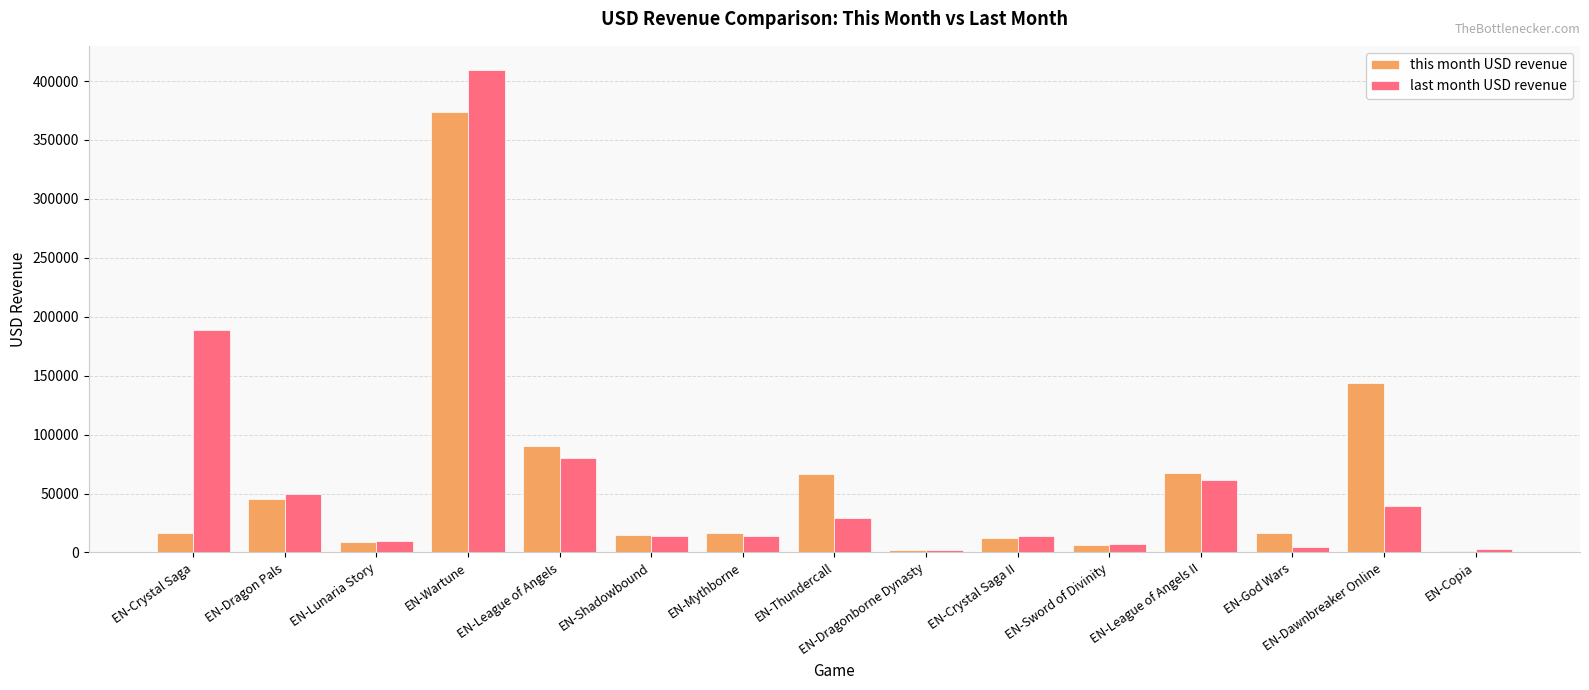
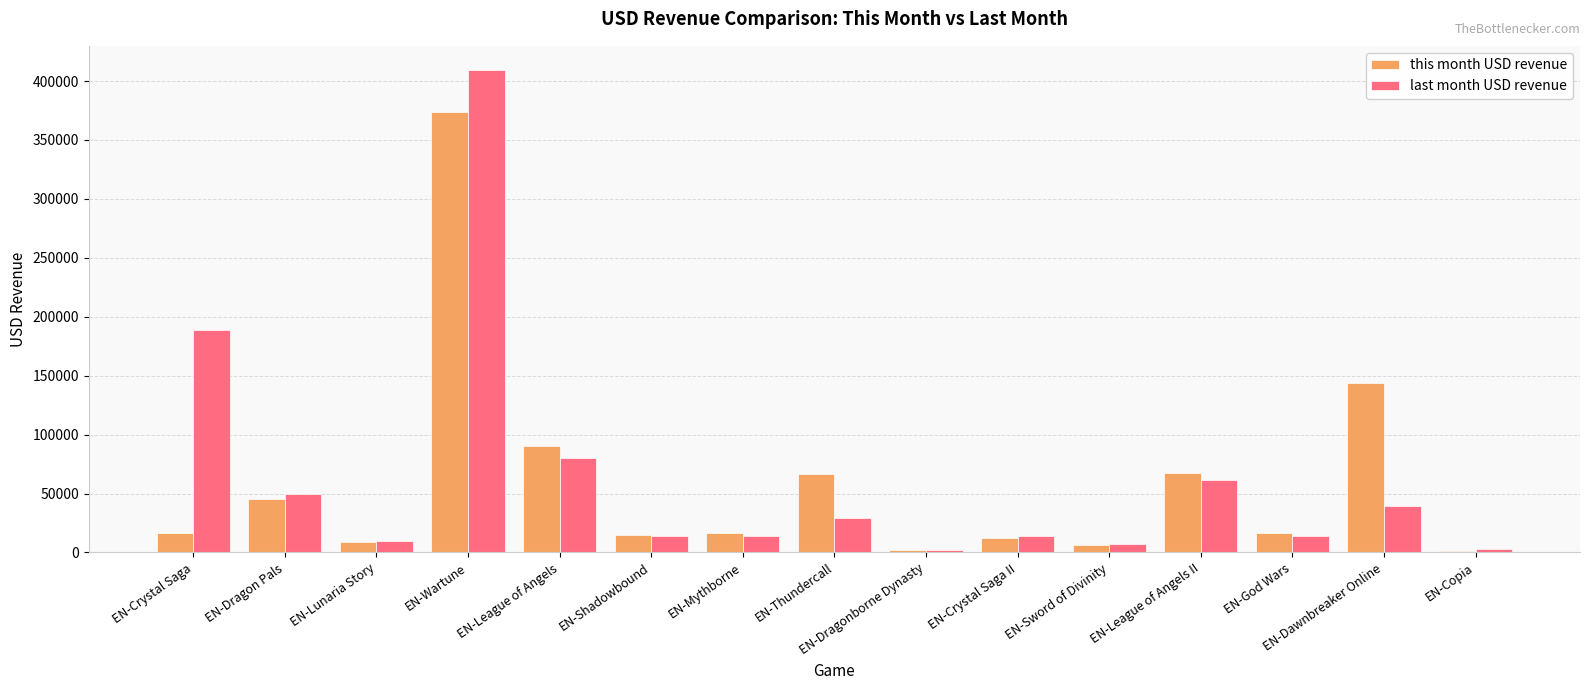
last month USD revenue, EN-God Wars: 5000 -> 14000
